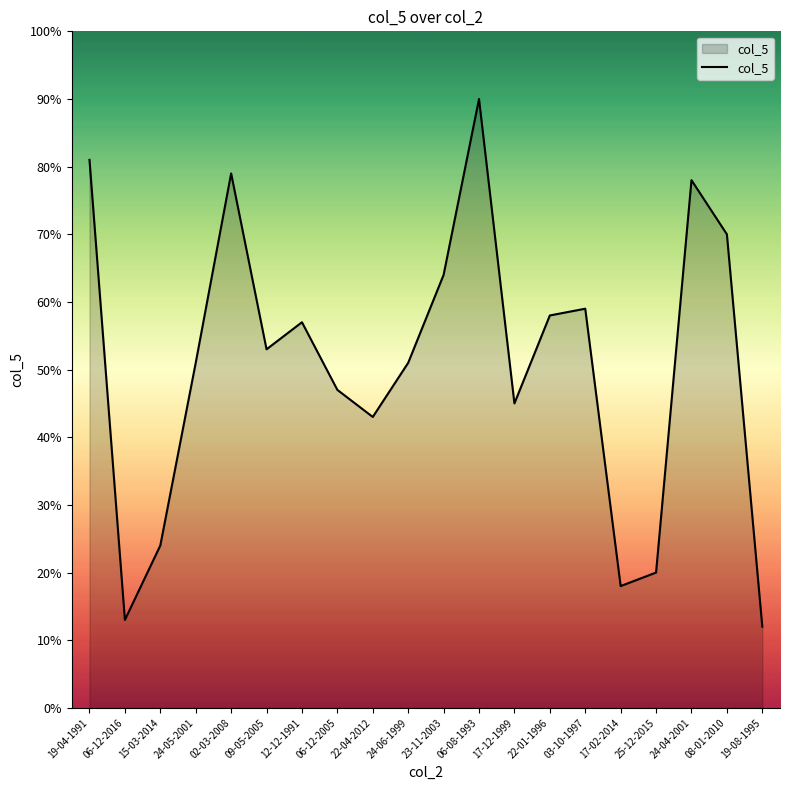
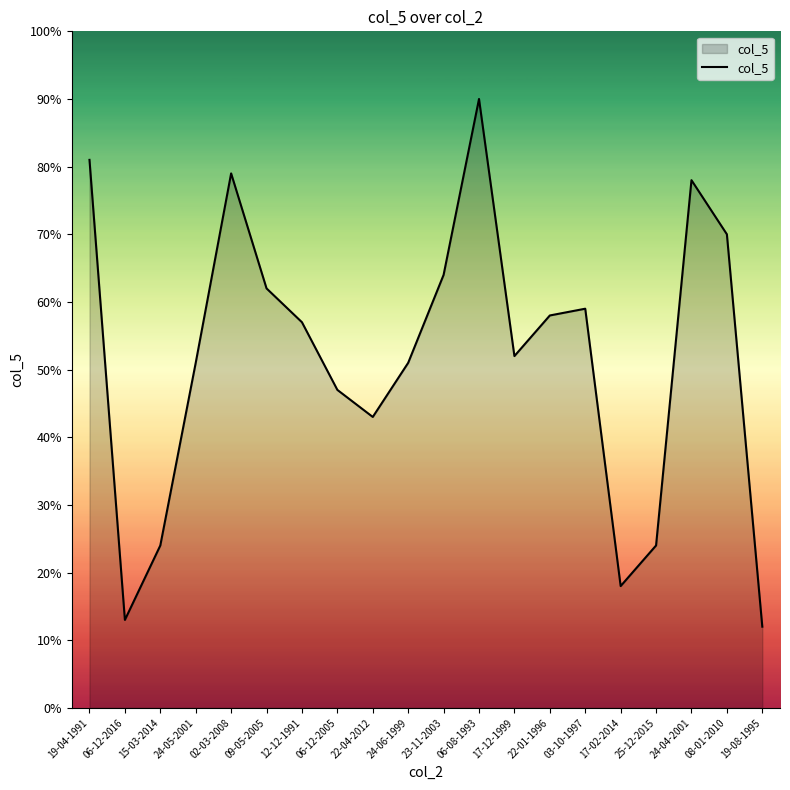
09-05-2005: 53% -> 62%
17-12-1999: 45% -> 52%
25-12-2015: 20% -> 24%
